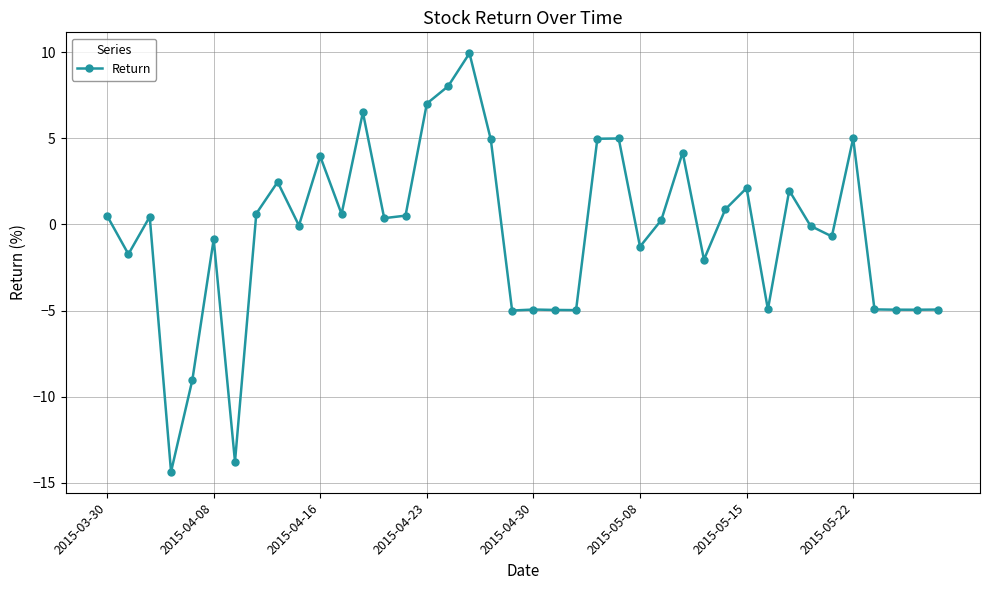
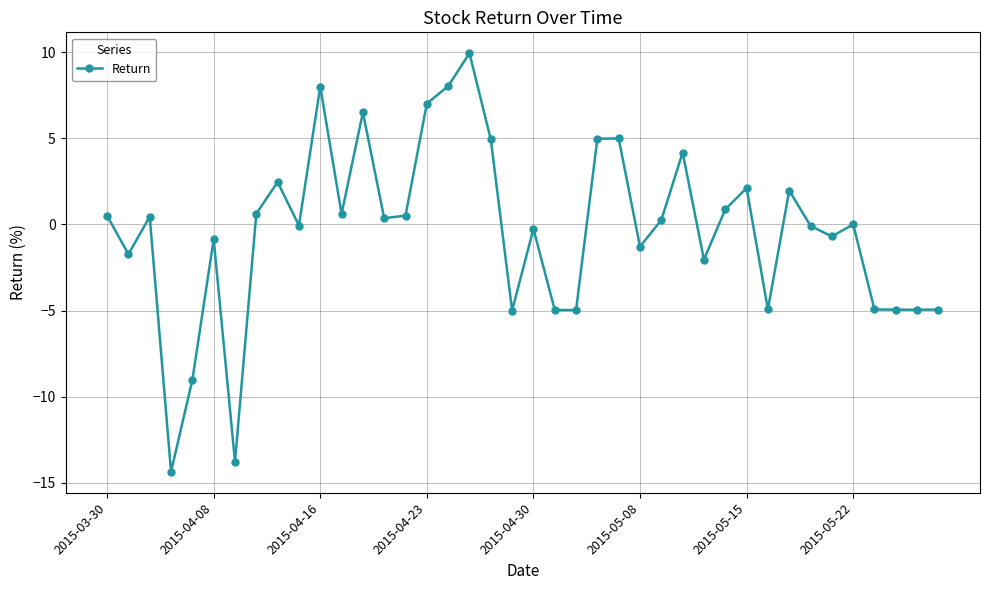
2015-04-16: 3.9 -> 8.0
2015-04-30: -4.9 -> -0.3
2015-05-22: 5 -> 0
